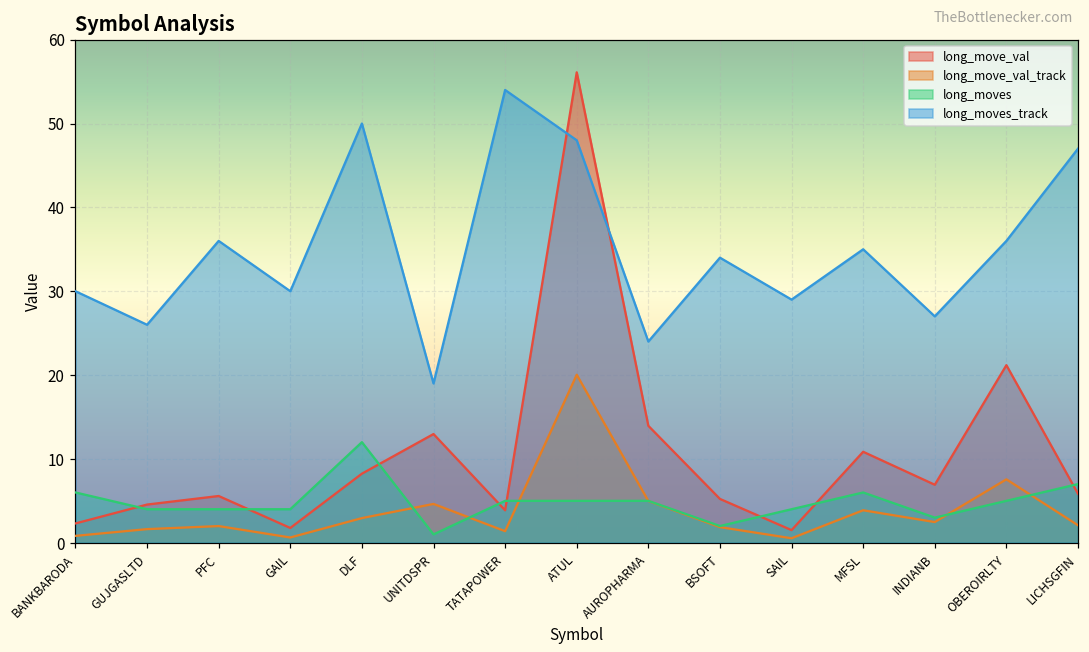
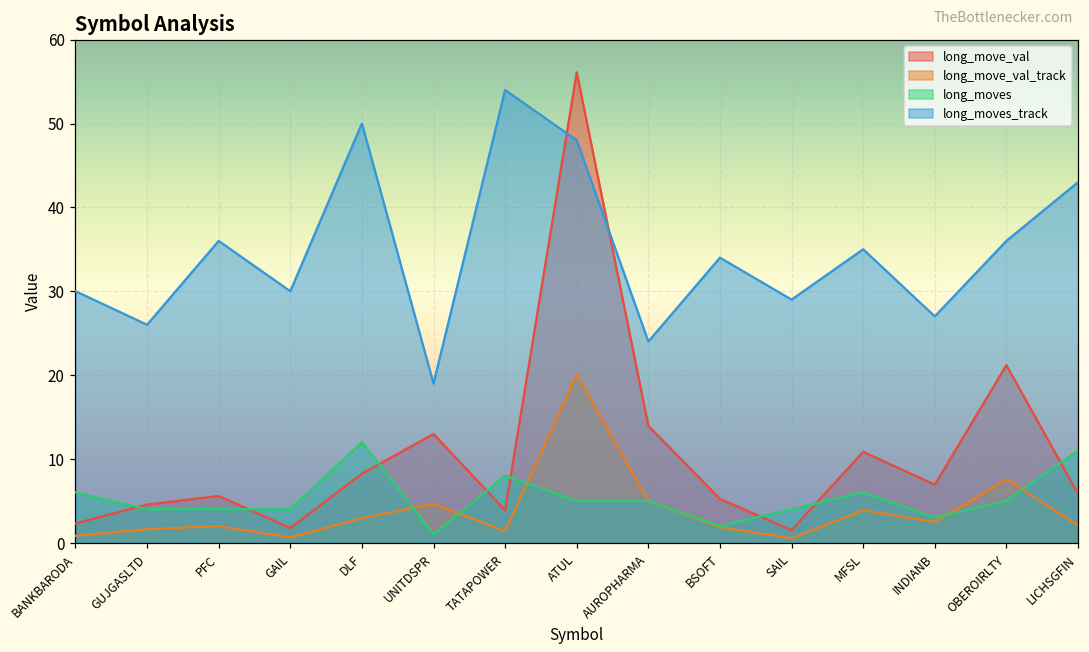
long_moves, TATAPOWER: 5 -> 8
long_moves, LICHSGFIN: 7 -> 11
long_moves_track, LICHSGFIN: 47 -> 43
